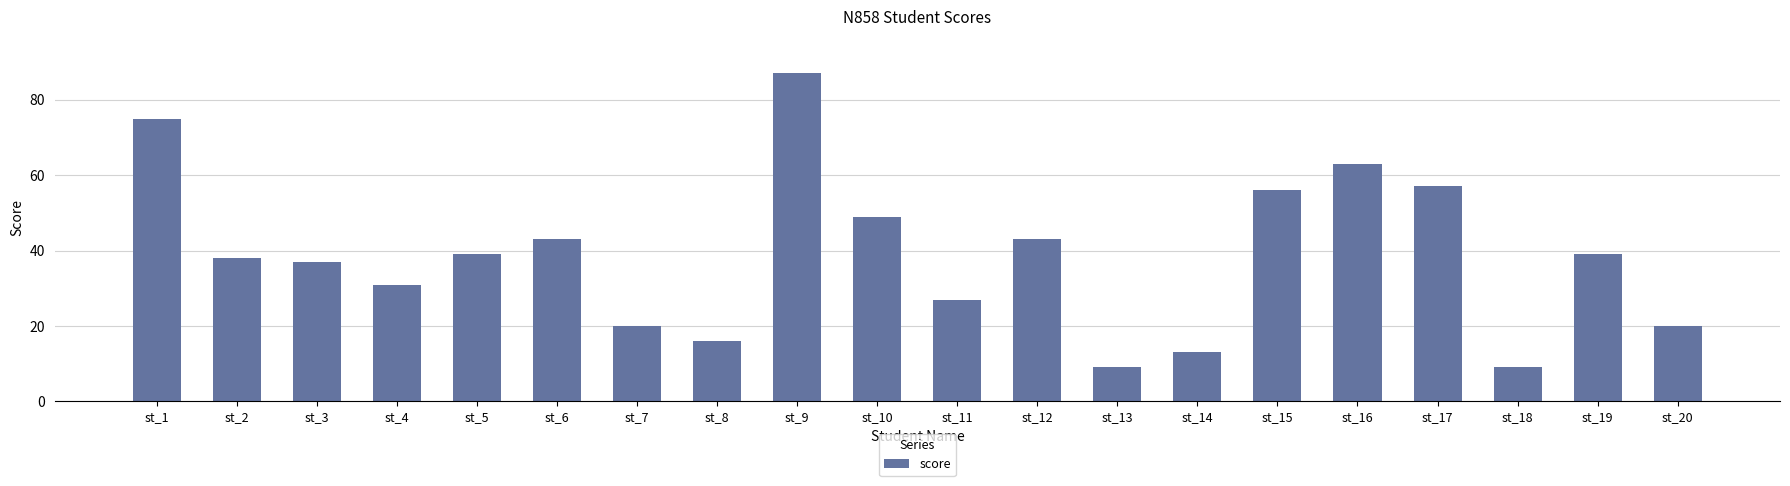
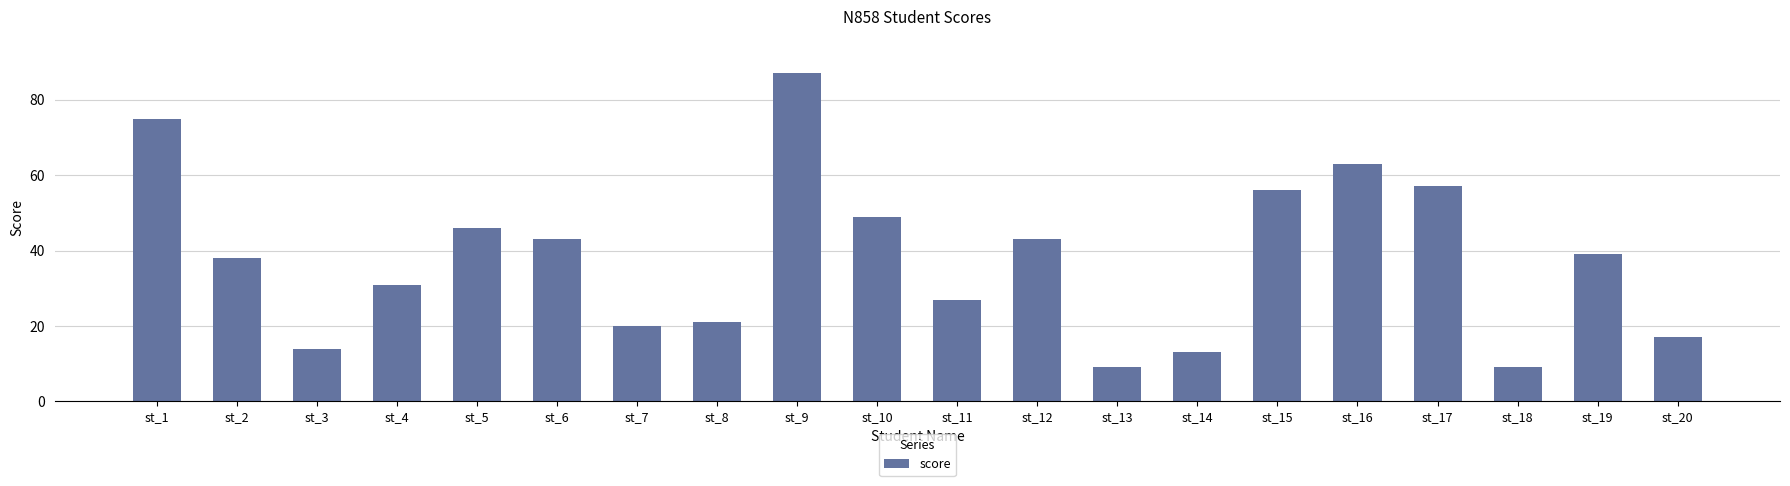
st_3: 37 -> 14
st_5: 39 -> 46
st_8: 16 -> 21
st_20: 20 -> 17
